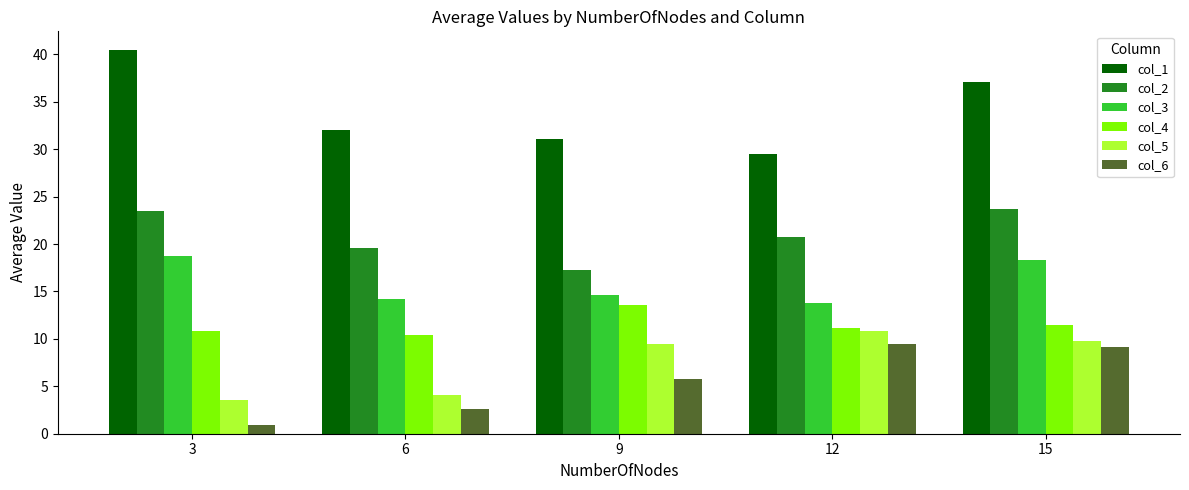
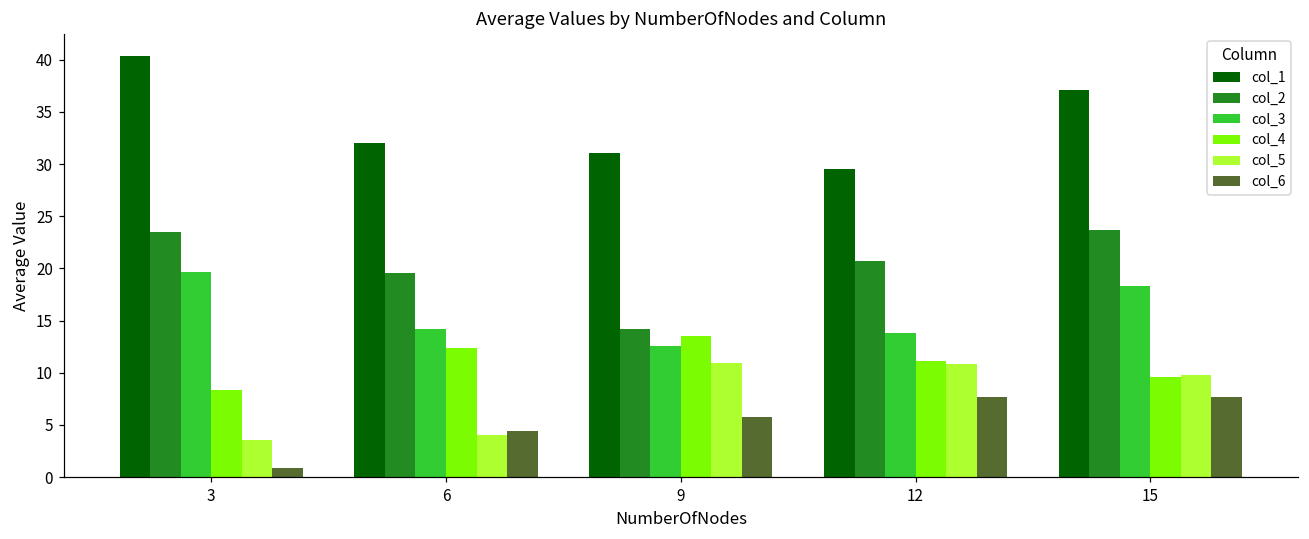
col_3, 3: 19 -> 20
col_4, 3: 11 -> 8
col_4, 6: 10 -> 12
col_6, 6: 3 -> 4
col_2, 9: 17 -> 14
col_3, 9: 15 -> 13
col_5, 9: 10 -> 11
col_6, 12: 9 -> 8
col_4, 15: 11 -> 10
col_6, 15: 9 -> 8
